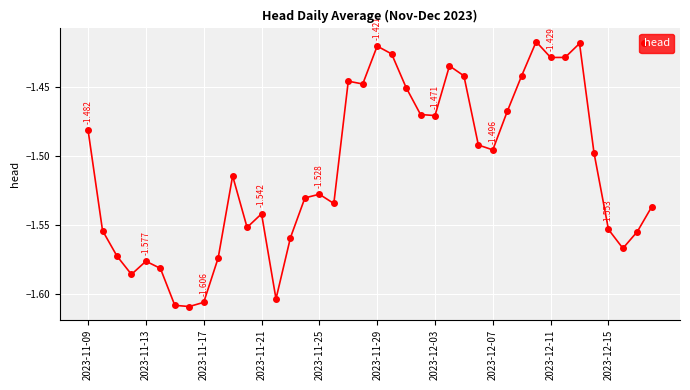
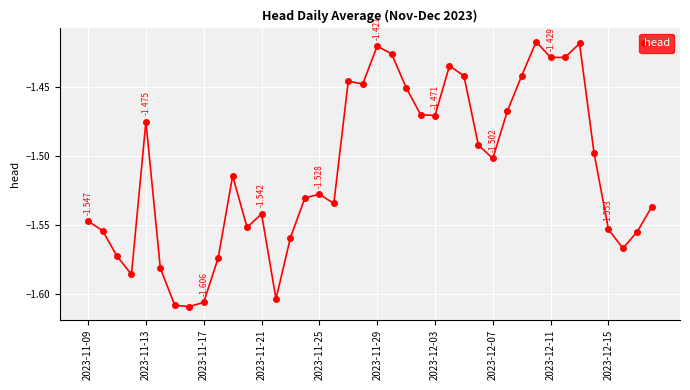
2023-11-09: -1.482 -> -1.547
2023-11-13: -1.577 -> -1.475
2023-12-07: -1.496 -> -1.502
